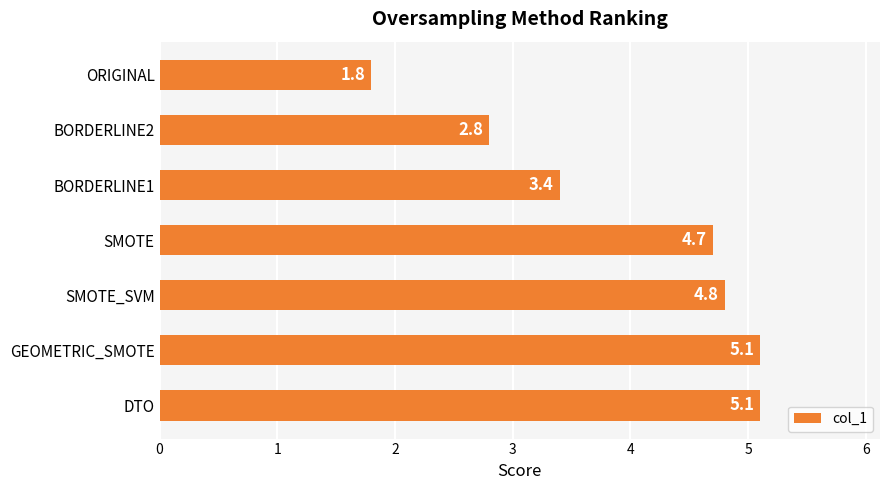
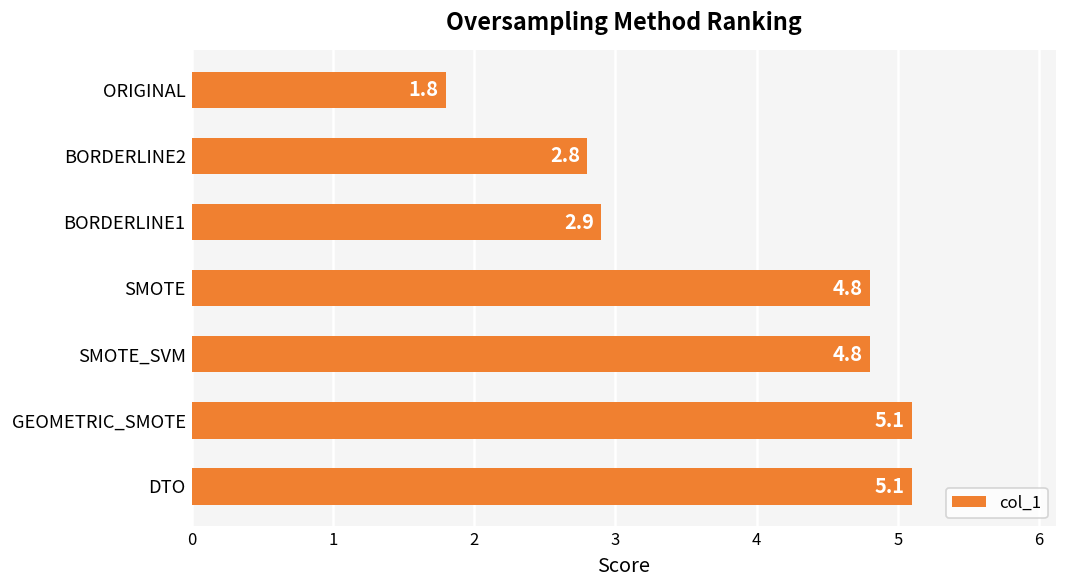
BORDERLINE1: 3.4 -> 2.9
SMOTE: 4.7 -> 4.8
